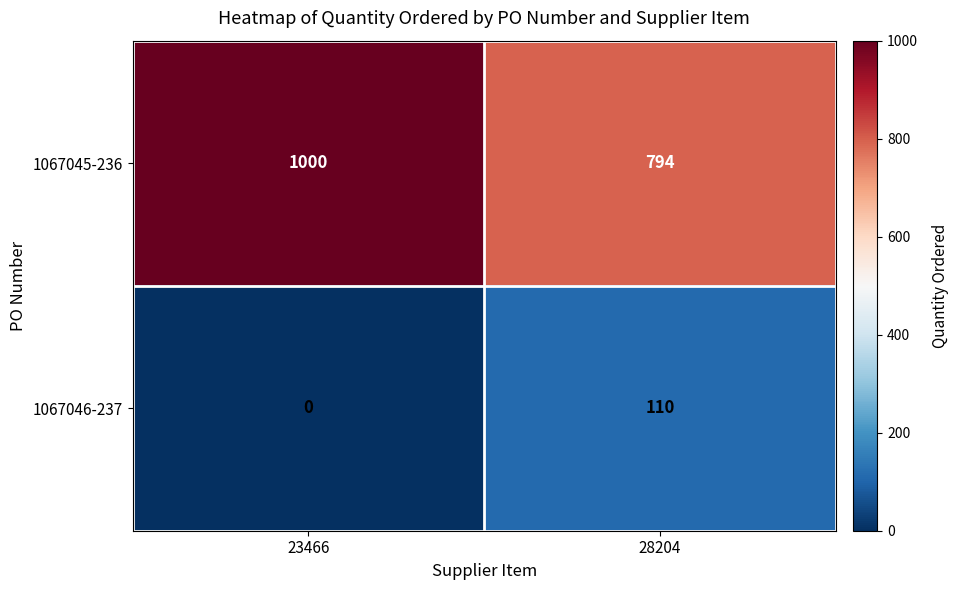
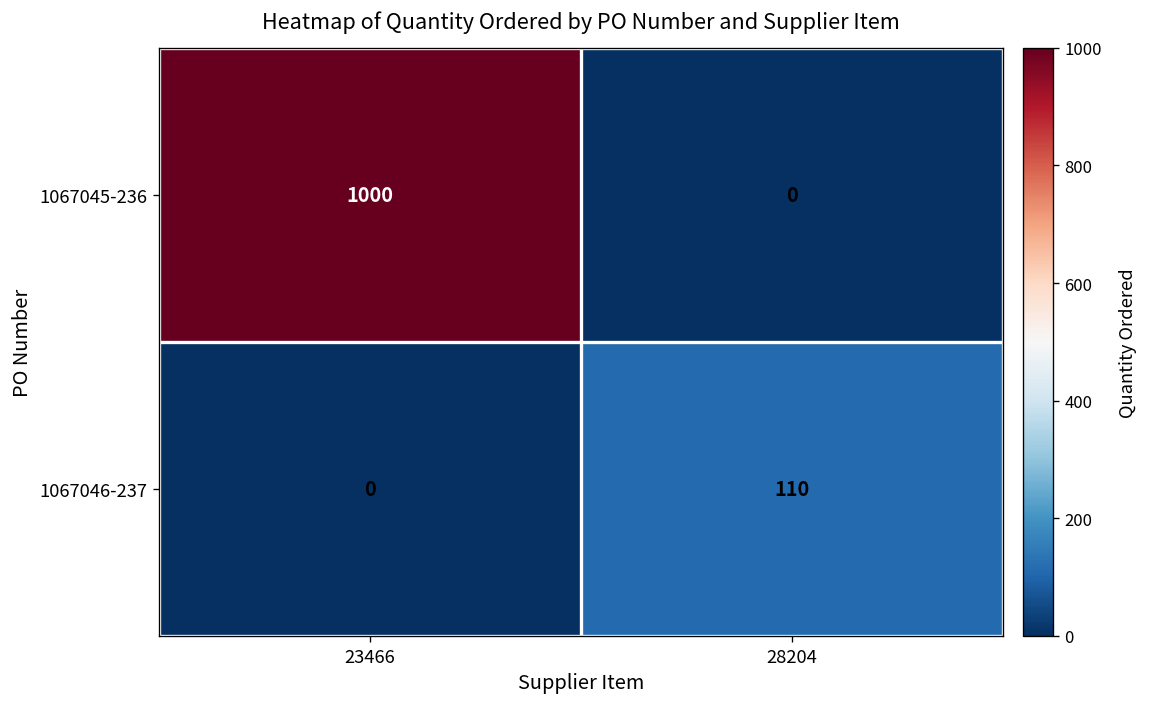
1067045-236, 28204: 794 -> 0
